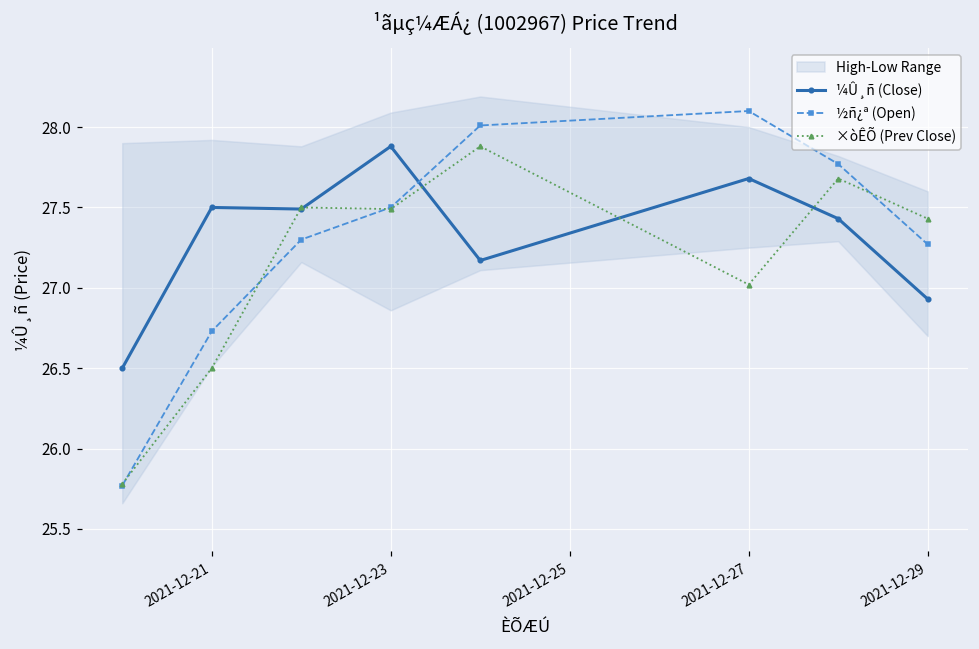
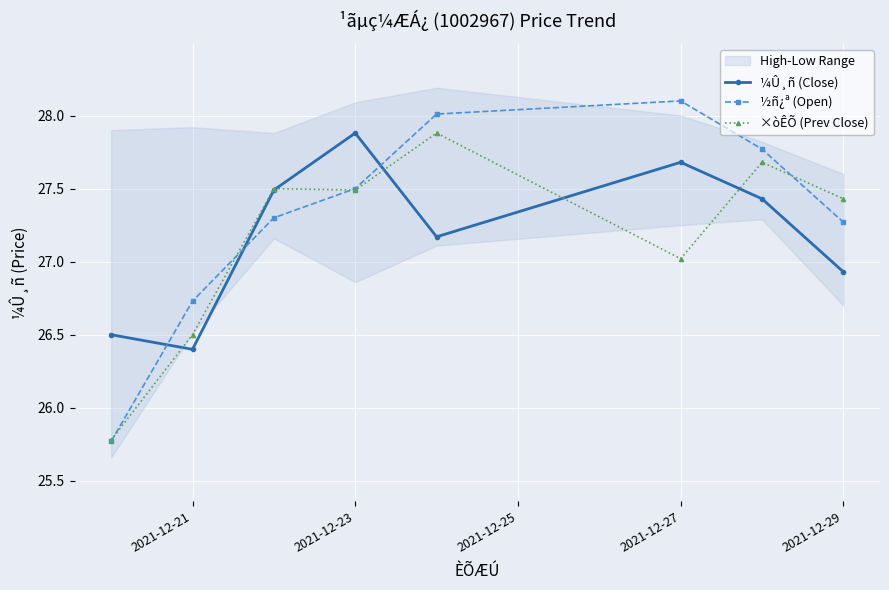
¼Û¸ñ (Close), 2021-12-21: 27.5 -> 26.4
